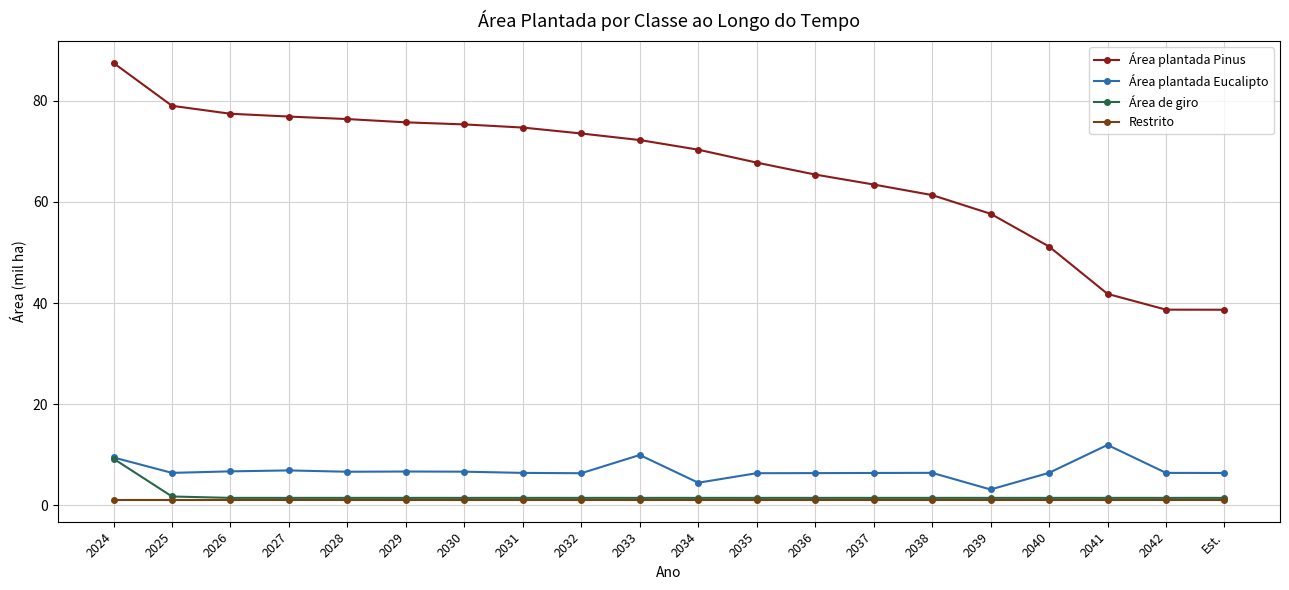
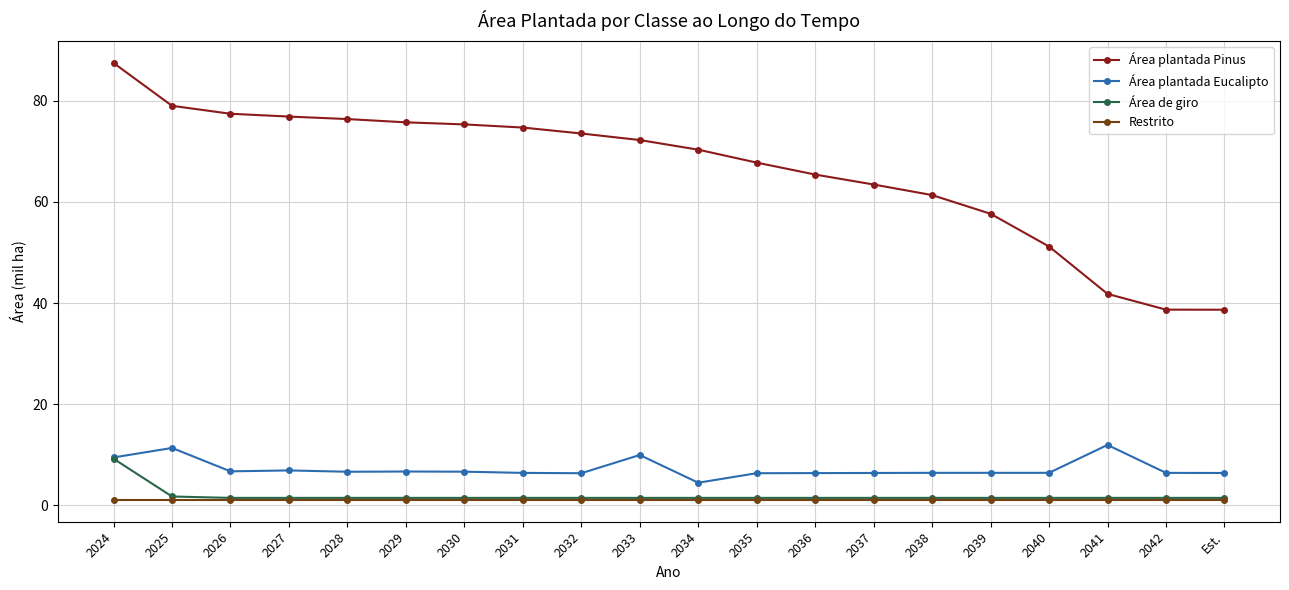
Área plantada Eucalipto, 2025: 6 -> 11
Área plantada Eucalipto, 2039: 3 -> 6
